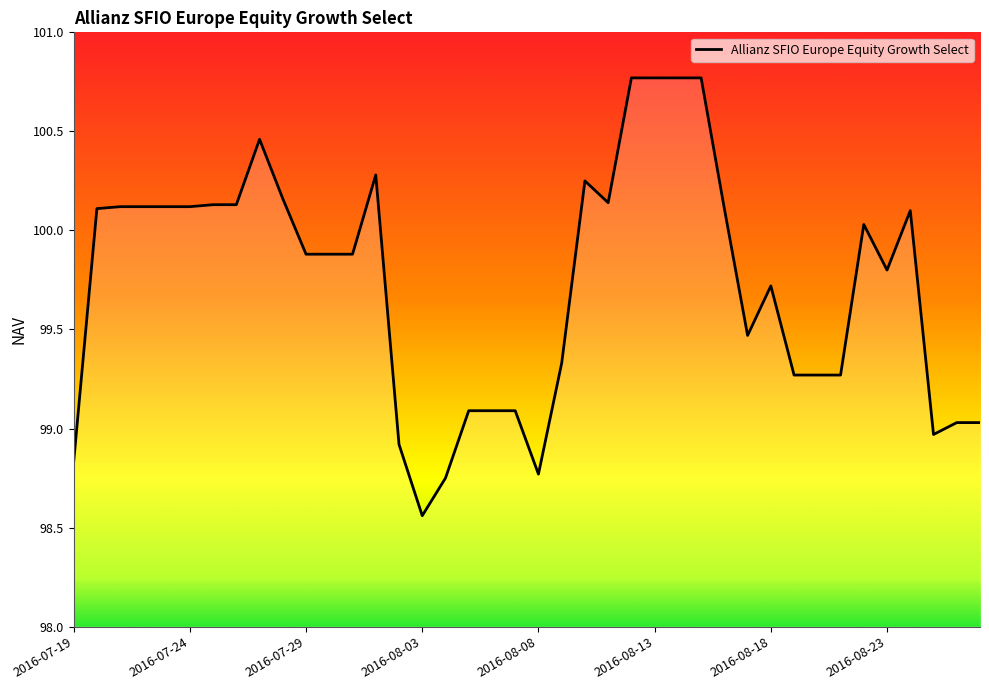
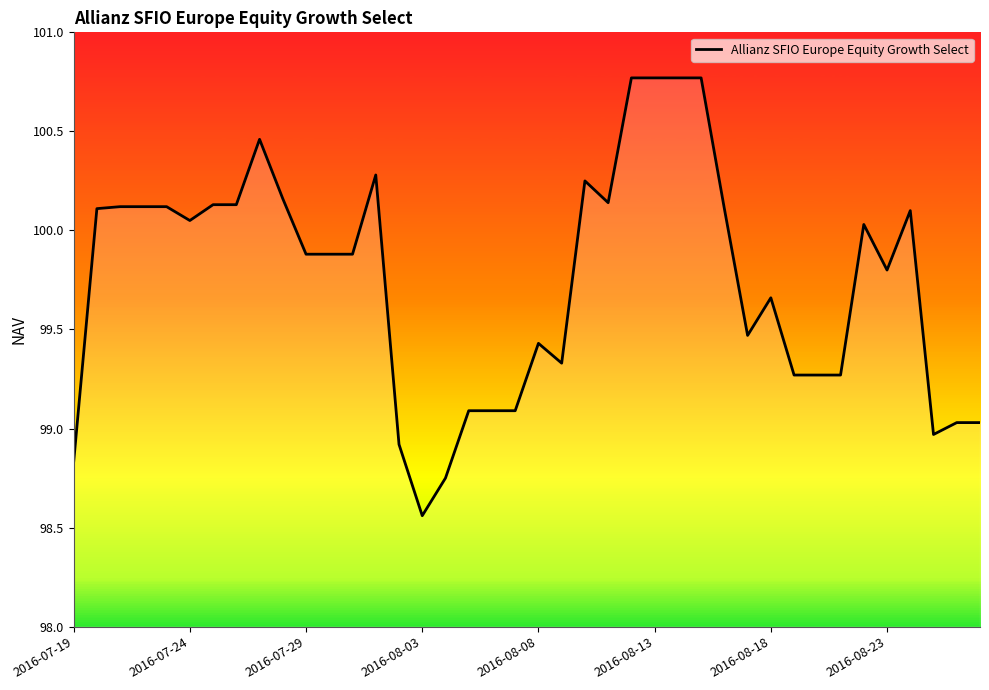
2016-07-24: 100.12 -> 100.05
2016-08-08: 98.77 -> 99.43
2016-08-18: 99.72 -> 99.66
